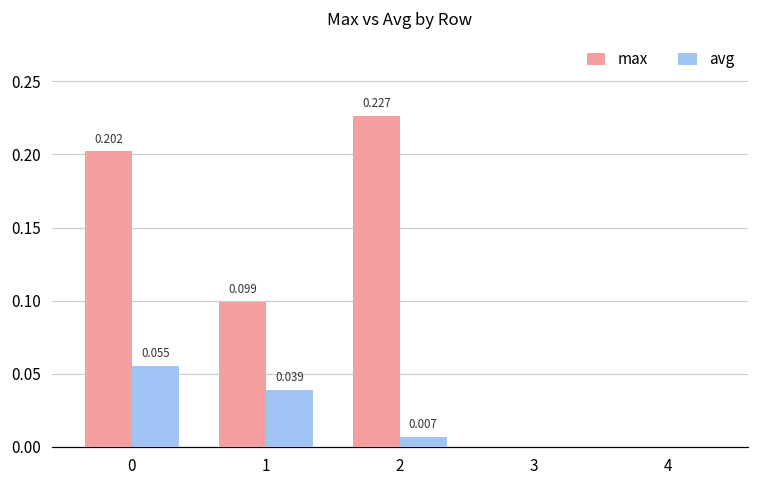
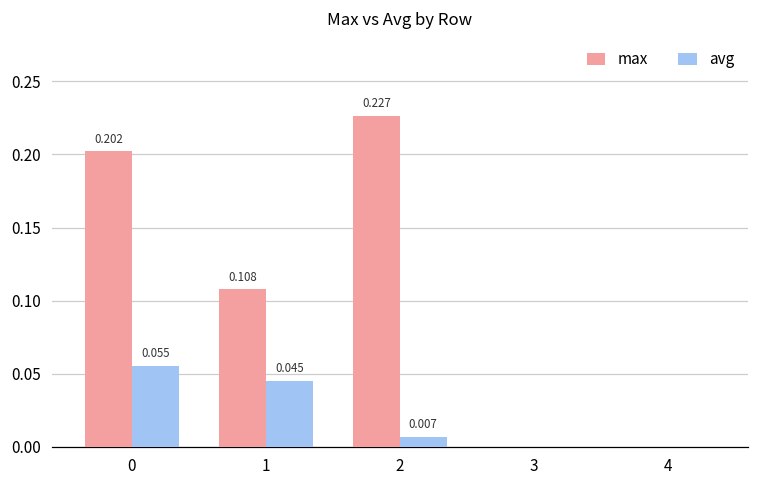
max, 1: 0.099 -> 0.108
avg, 1: 0.039 -> 0.045
